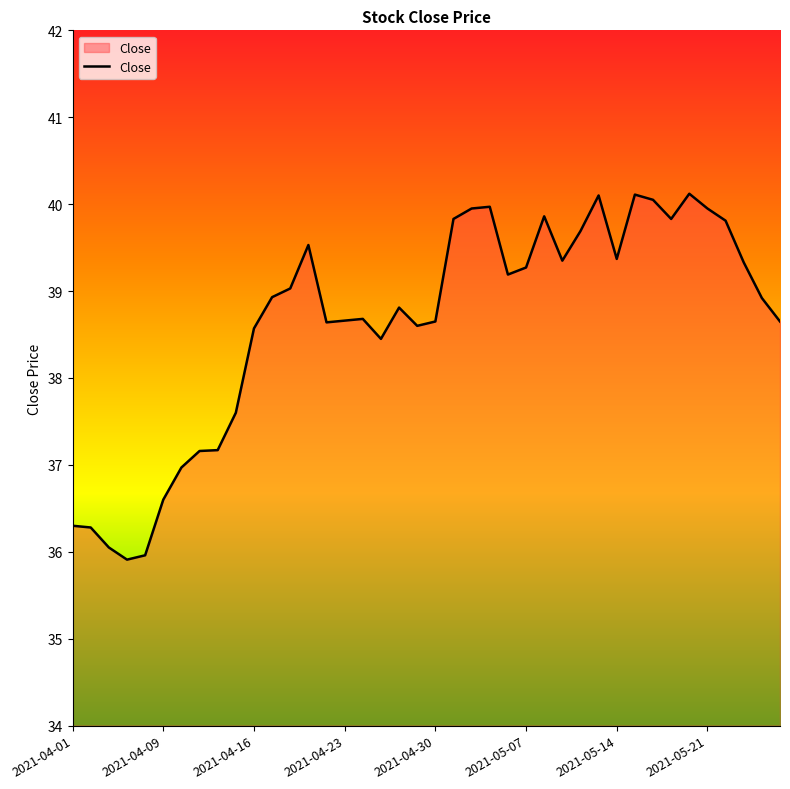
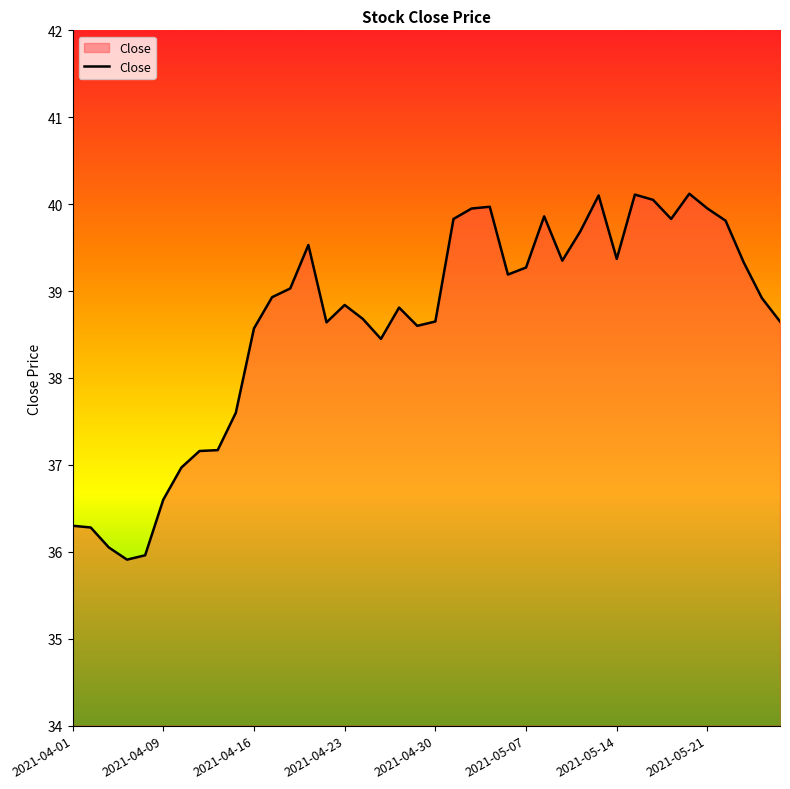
2021-04-23: 38.7 -> 38.8
